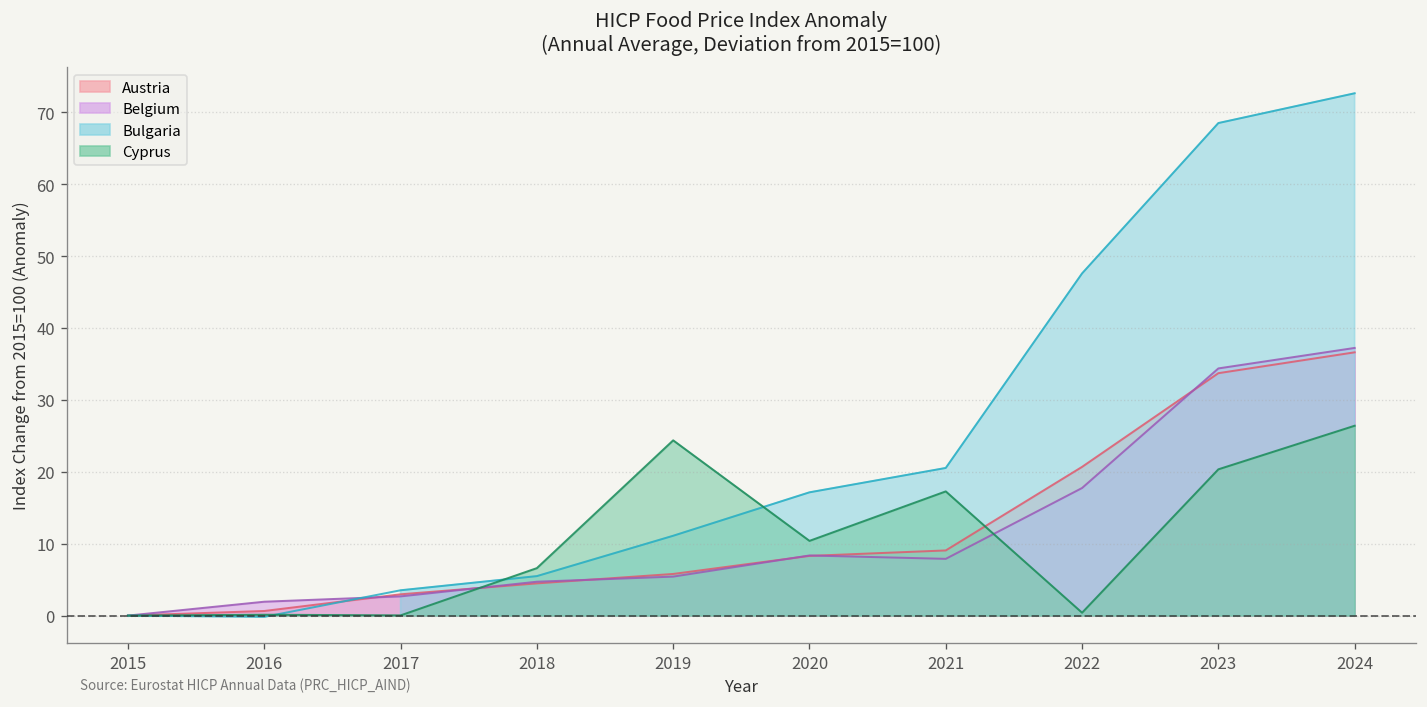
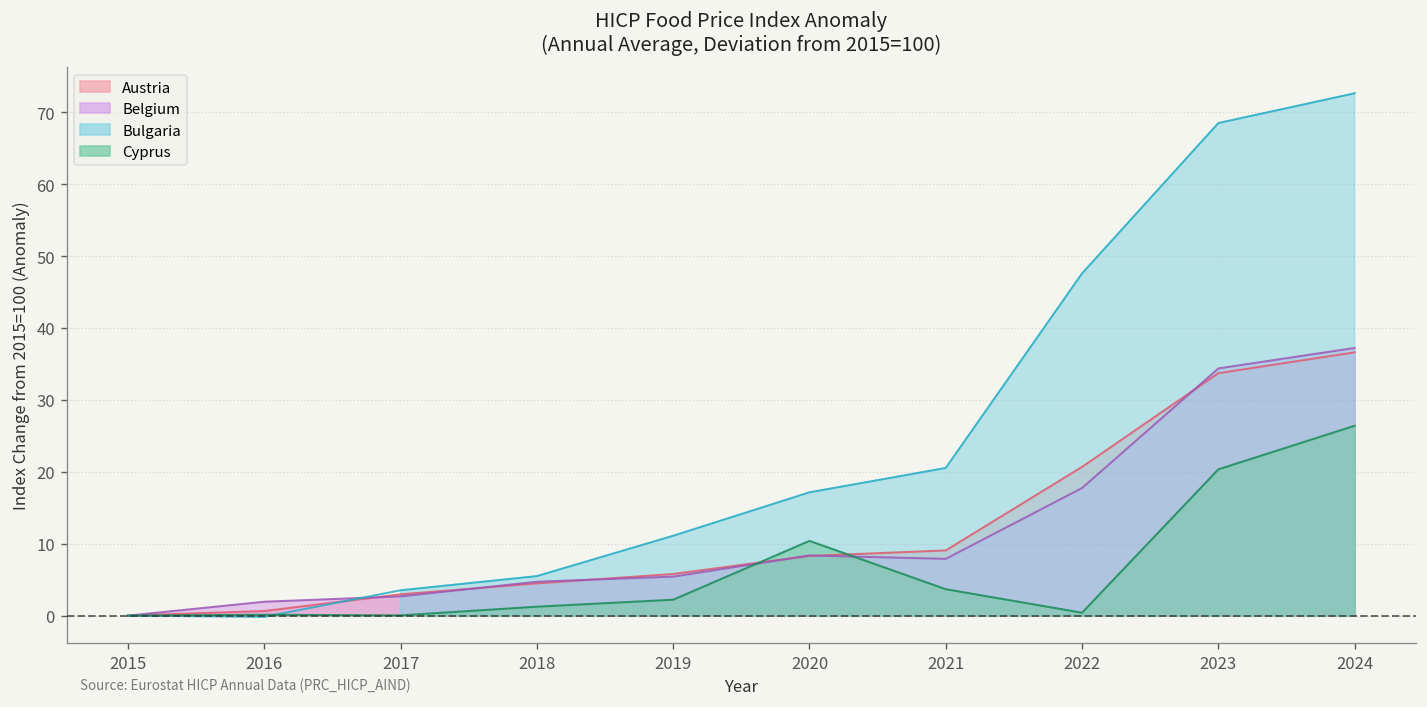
Cyprus, 2018: 7 -> 1
Cyprus, 2019: 24 -> 2
Cyprus, 2021: 17 -> 4
